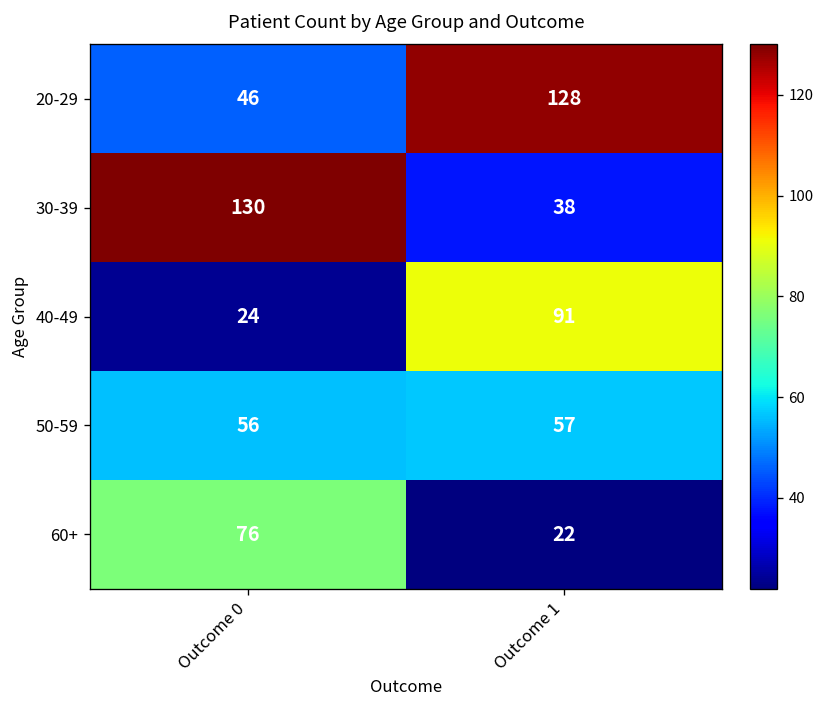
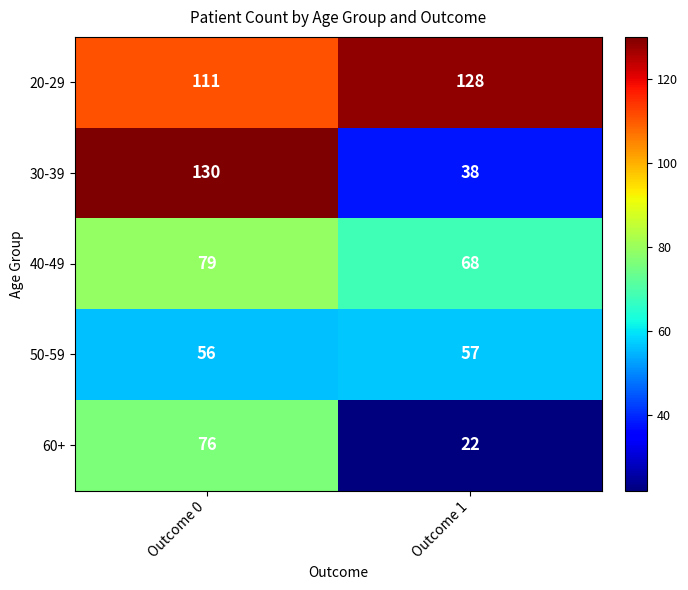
20-29, Outcome 0: 46 -> 111
40-49, Outcome 0: 24 -> 79
40-49, Outcome 1: 91 -> 68
